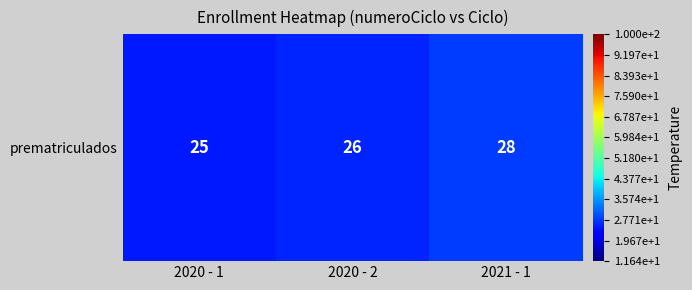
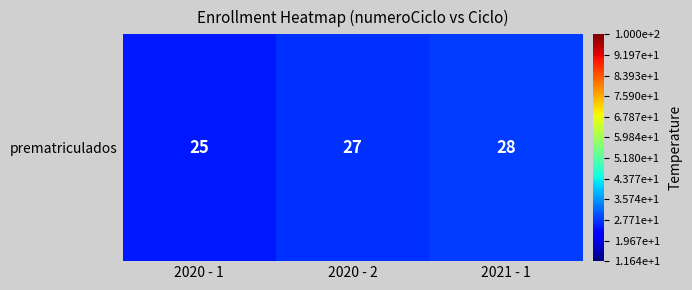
prematriculados, 2020 - 2: 26 -> 27
